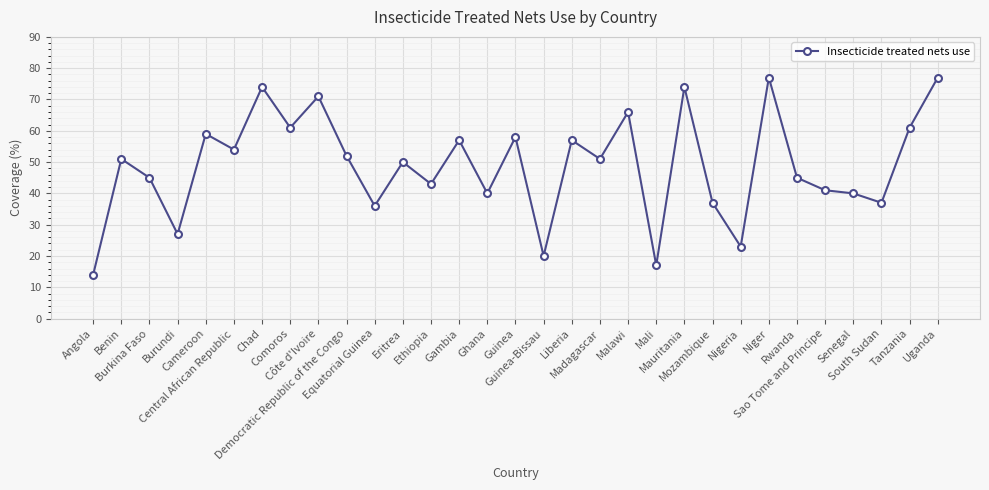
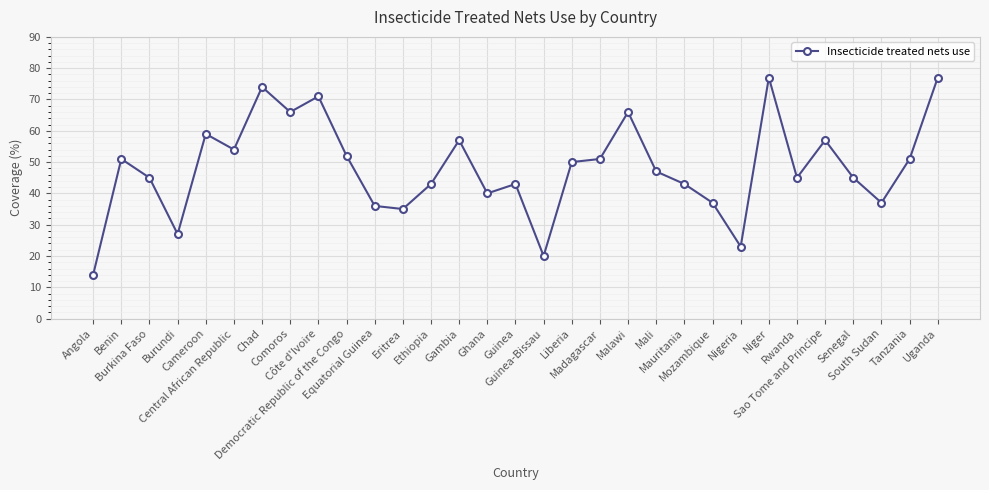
Comoros: 61 -> 66
Eritrea: 50 -> 35
Guinea: 58 -> 43
Liberia: 57 -> 50
Mali: 17 -> 47
Mauritania: 74 -> 43
Sao Tome and Principe: 41 -> 57
Senegal: 40 -> 45
Tanzania: 61 -> 51
